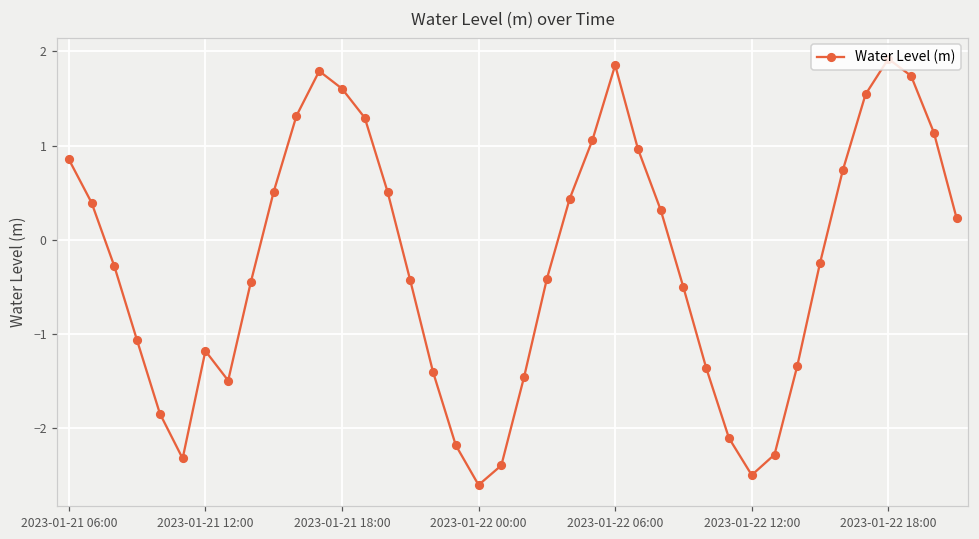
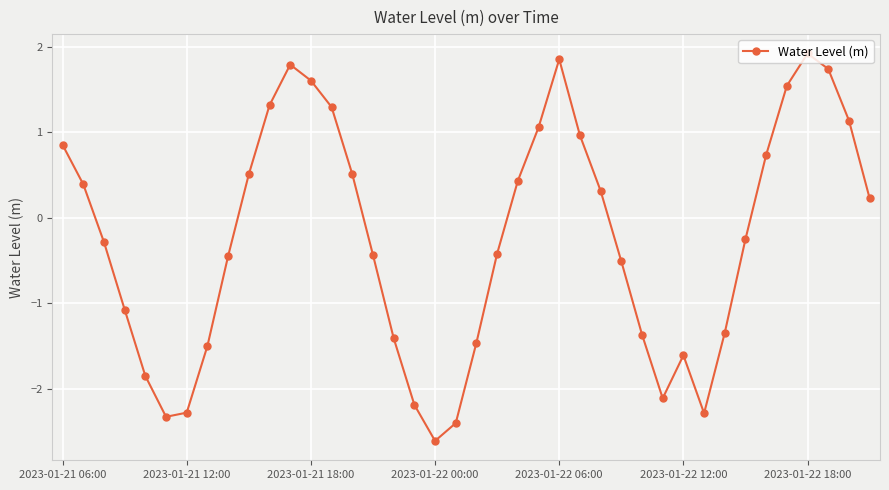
2023-01-21 12:00: -1.2 -> -2.3
2023-01-22 12:00: -2.5 -> -1.6
